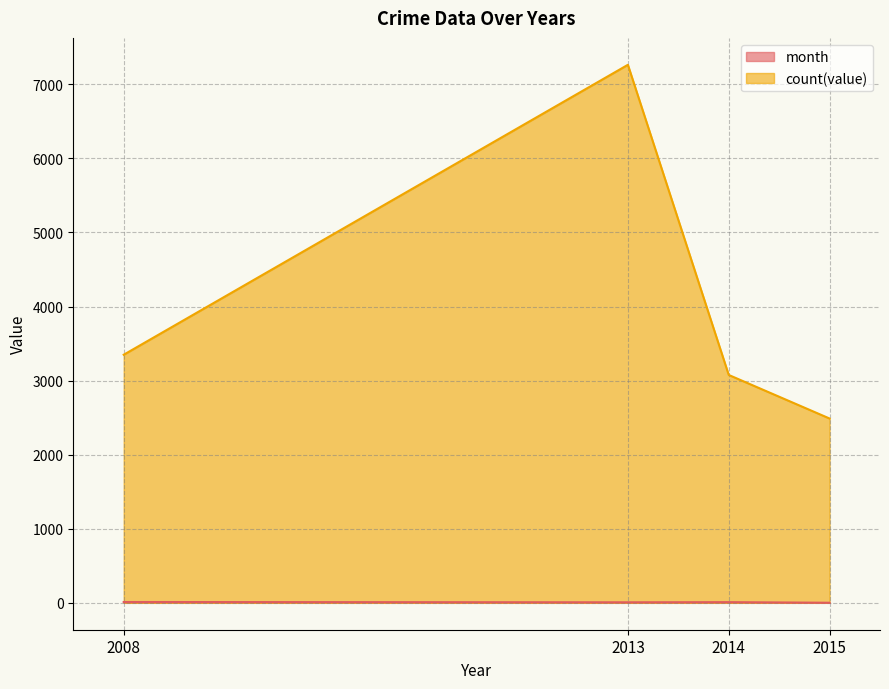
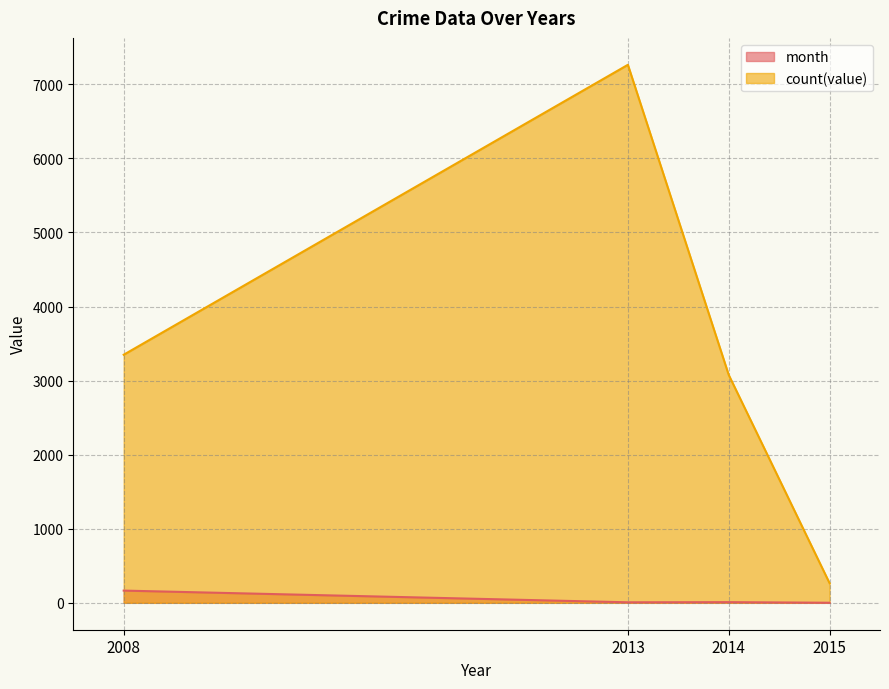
month, 2008: 0 -> 200
count(value), 2015: 2500 -> 300
